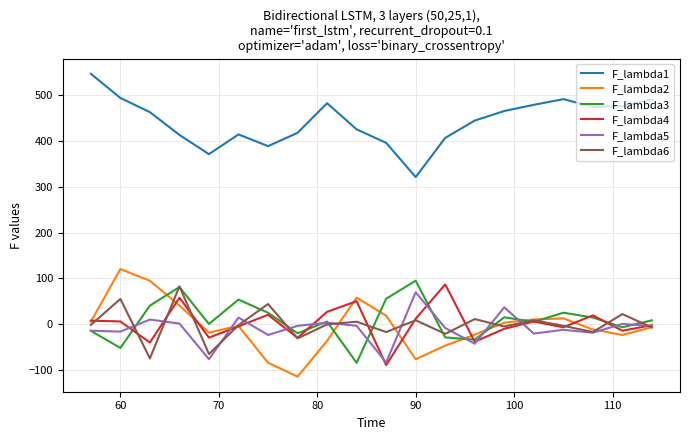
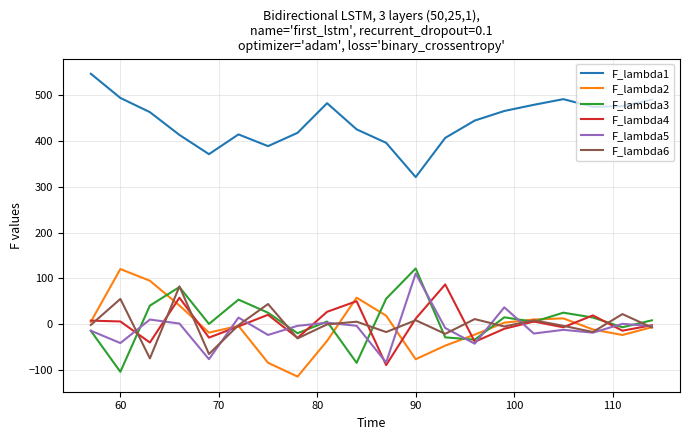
F_lambda3, 60: -50 -> -100
F_lambda5, 60: -20 -> -40
F_lambda3, 90: 100 -> 120
F_lambda5, 90: 70 -> 110
